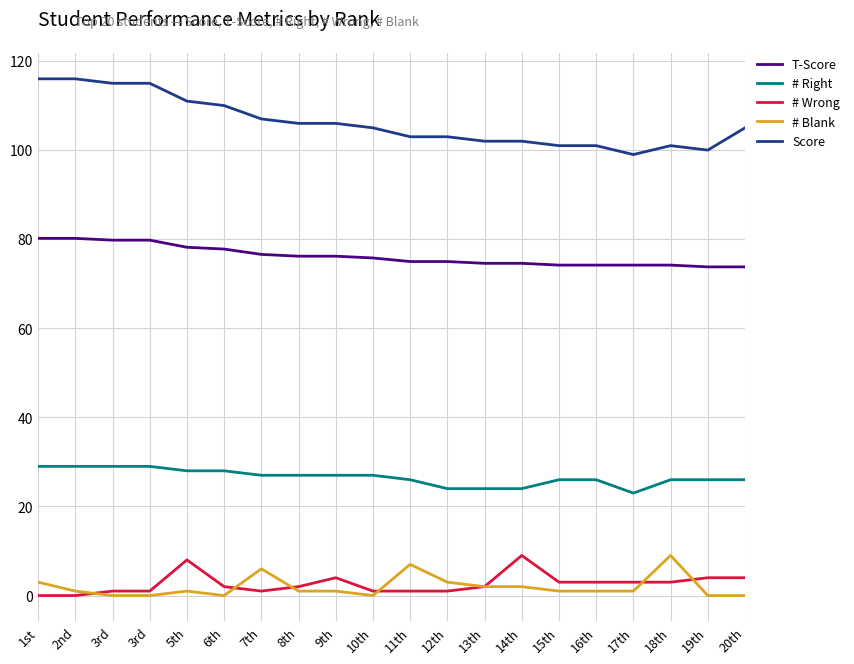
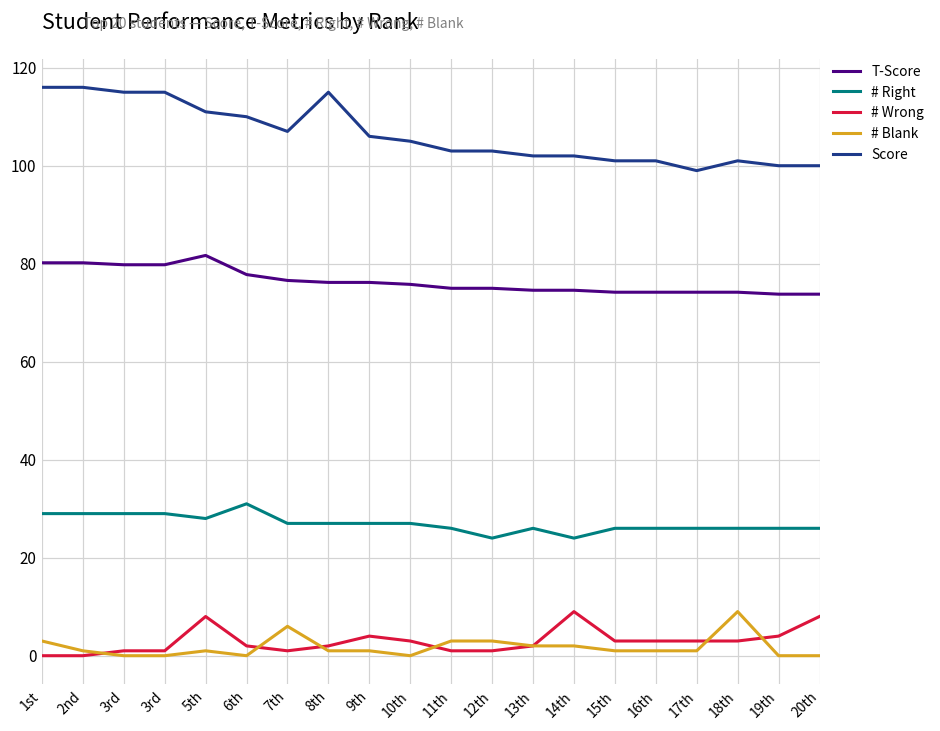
T-Score, 5th: 78 -> 82
# Right, 6th: 28 -> 31
Score, 8th: 106 -> 115
# Wrong, 10th: 1 -> 3
# Blank, 11th: 7 -> 3
# Right, 13th: 24 -> 26
# Right, 17th: 23 -> 26
# Wrong, 20th: 4 -> 8
Score, 20th: 105 -> 100
